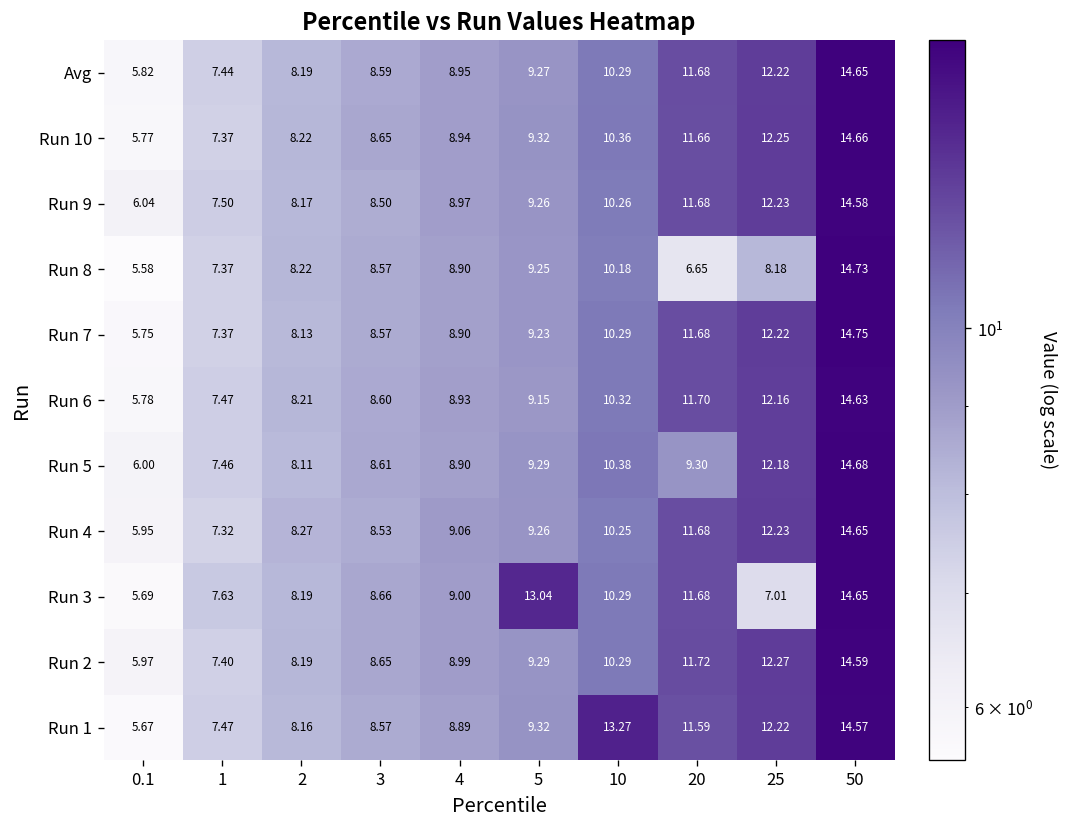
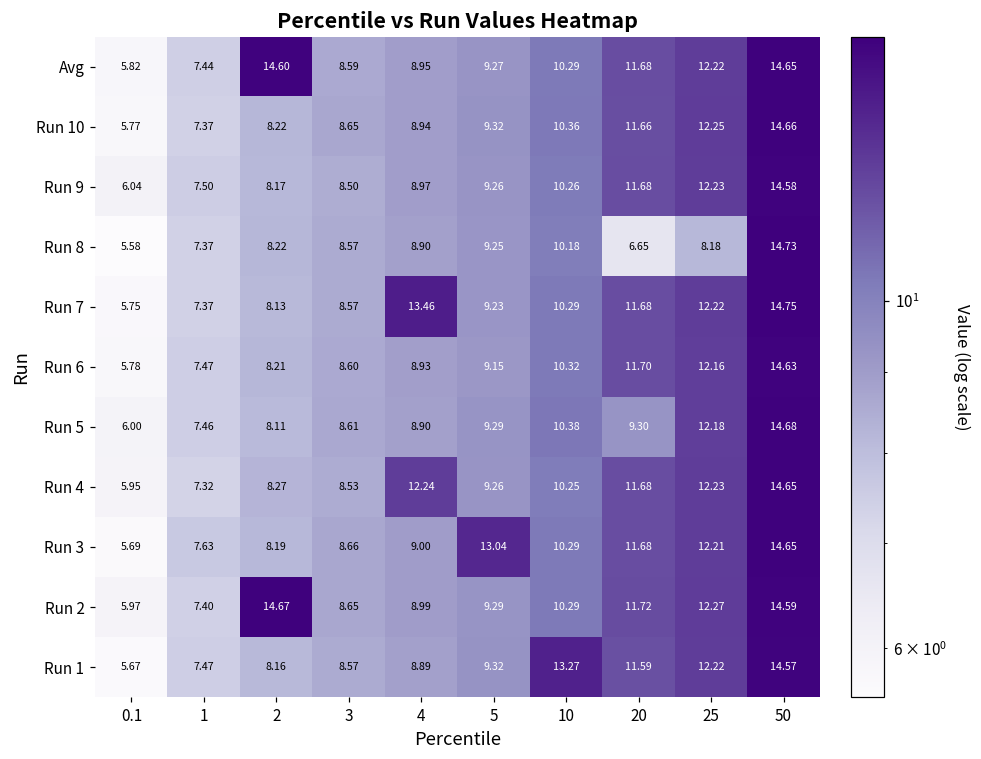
Avg, 2: 8.19 -> 14.60
Run 7, 4: 8.90 -> 13.46
Run 4, 4: 9.06 -> 12.24
Run 3, 25: 7.01 -> 12.21
Run 2, 2: 8.19 -> 14.67
